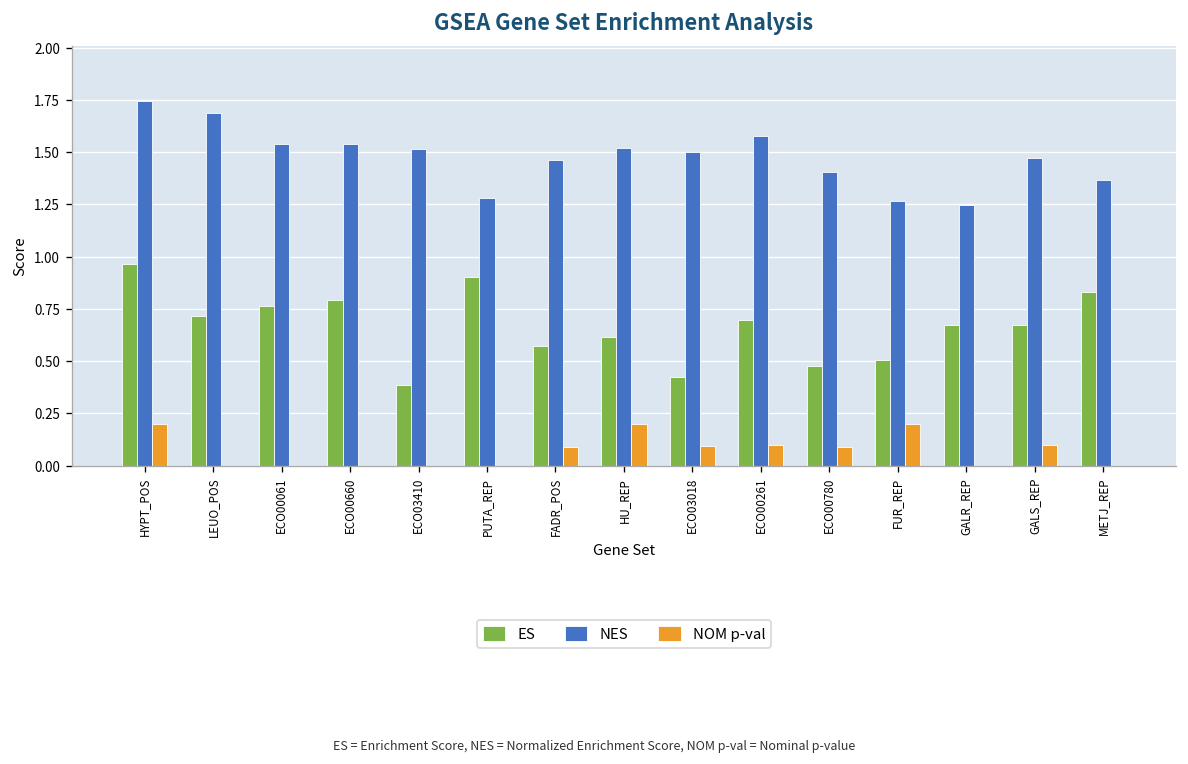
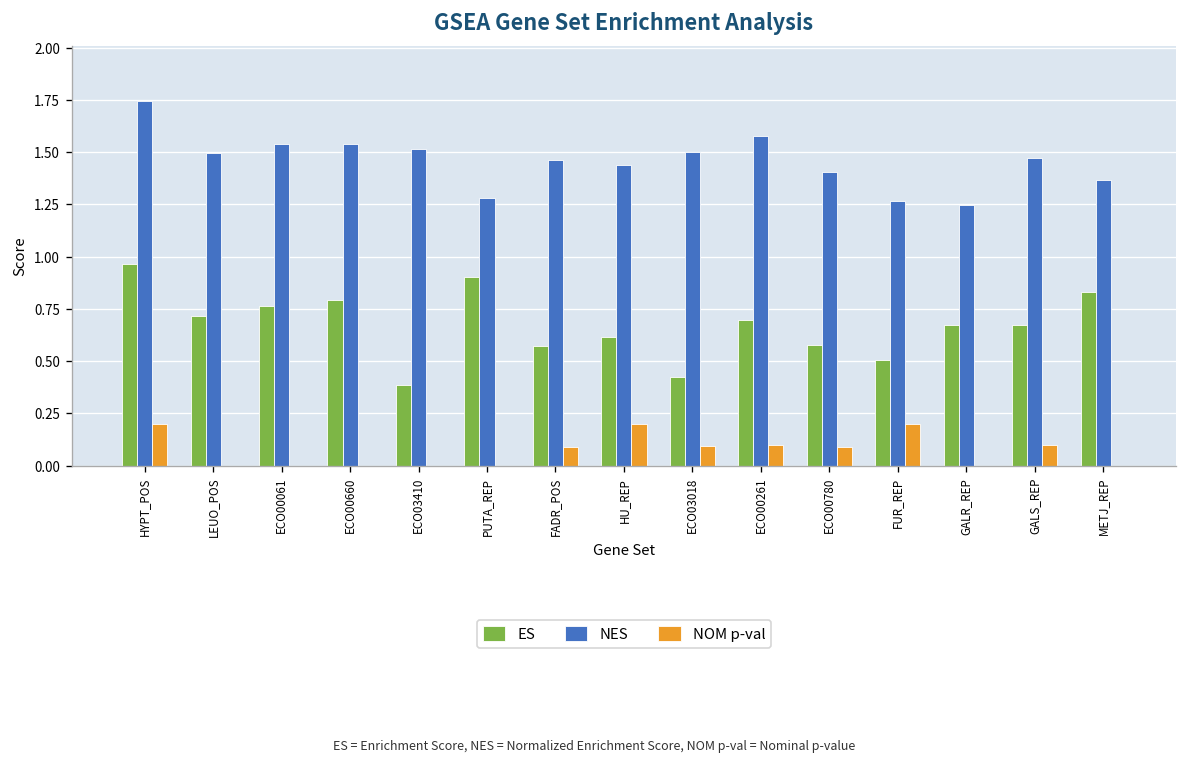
NES, LEUO_POS: 1.69 -> 1.50
NES, HU_REP: 1.52 -> 1.44
ES, ECO00780: 0.48 -> 0.58
